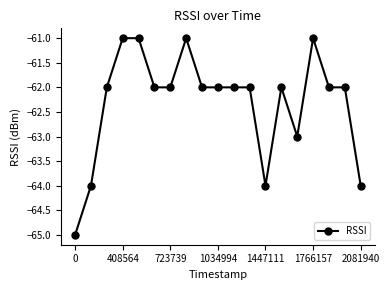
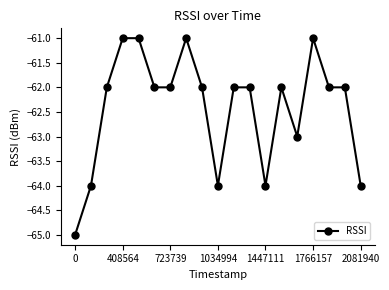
1034994: -62 -> -64
